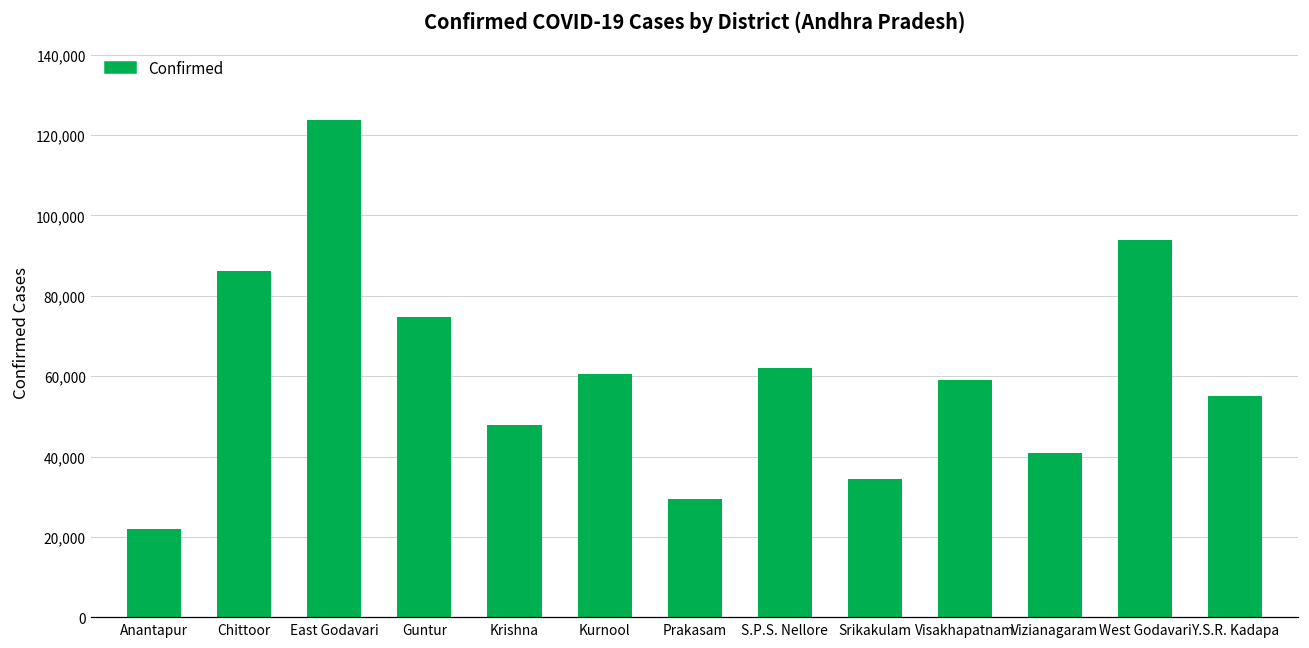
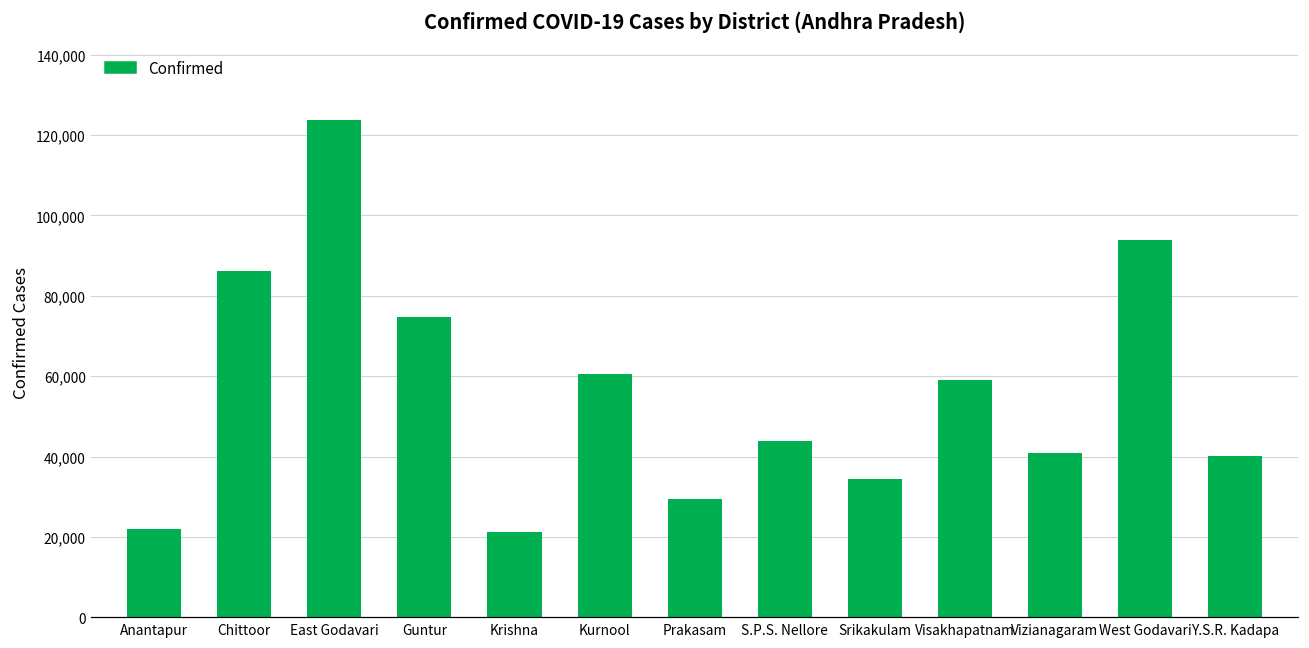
Krishna: 48,000 -> 21,000
S.P.S. Nellore: 62,000 -> 44,000
Y.S.R. Kadapa: 55,000 -> 40,000
